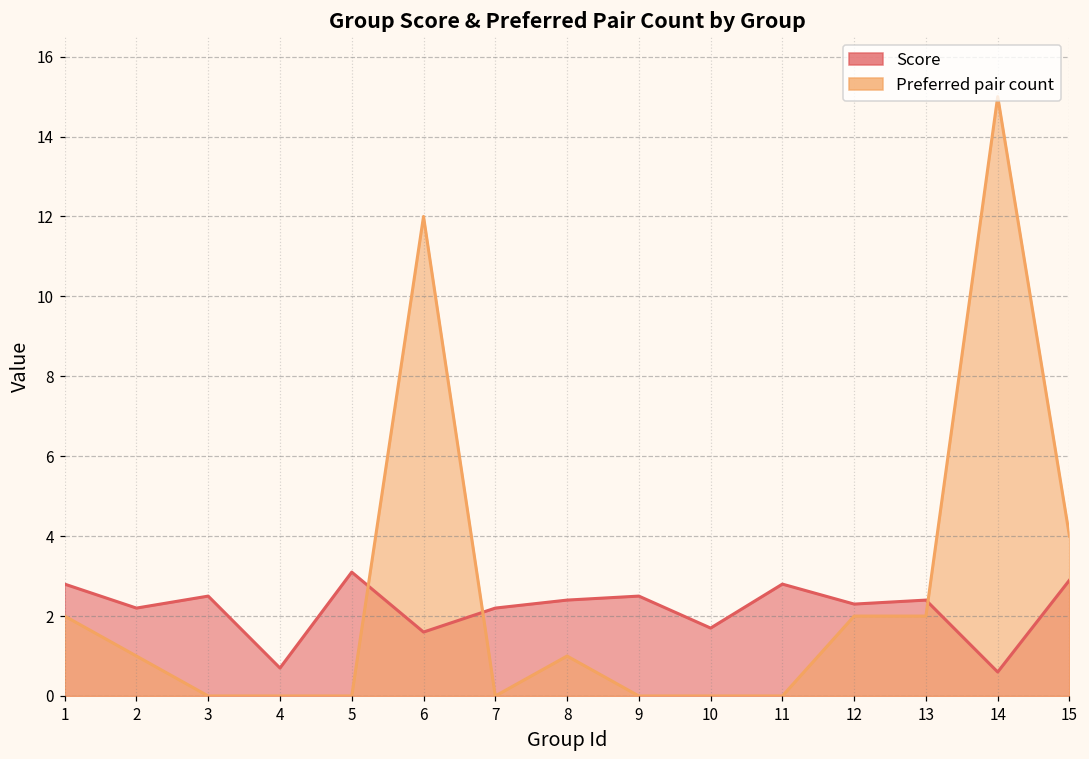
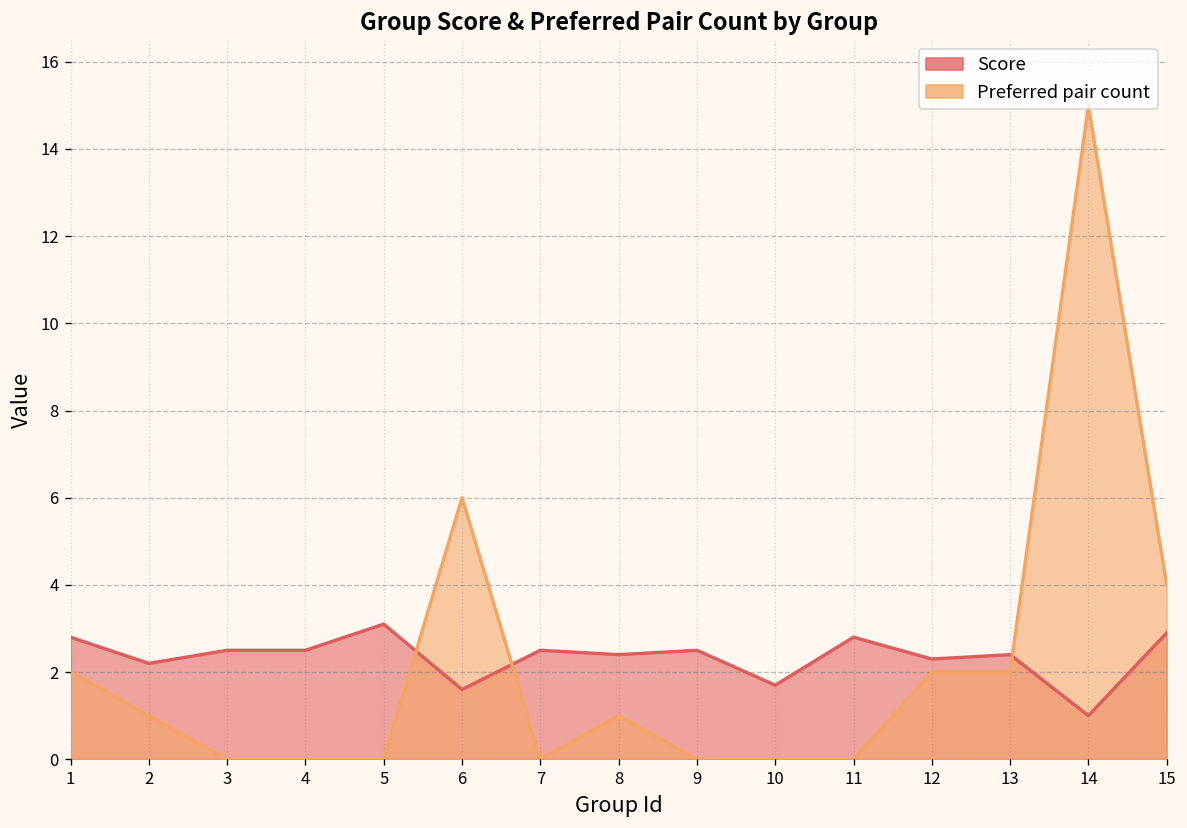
Score, 4: 0.7 -> 2.5
Preferred pair count, 6: 12 -> 6
Score, 7: 2.2 -> 2.5
Score, 14: 0.6 -> 1.0
